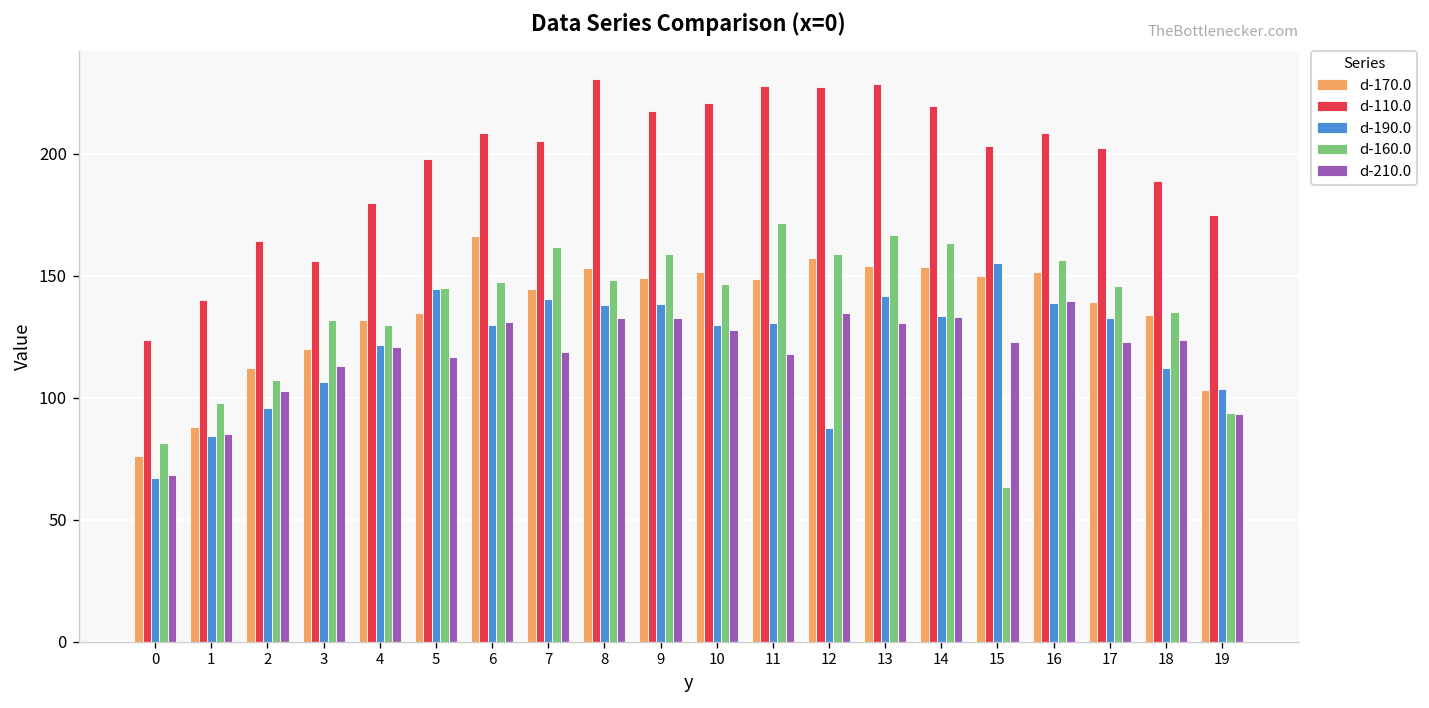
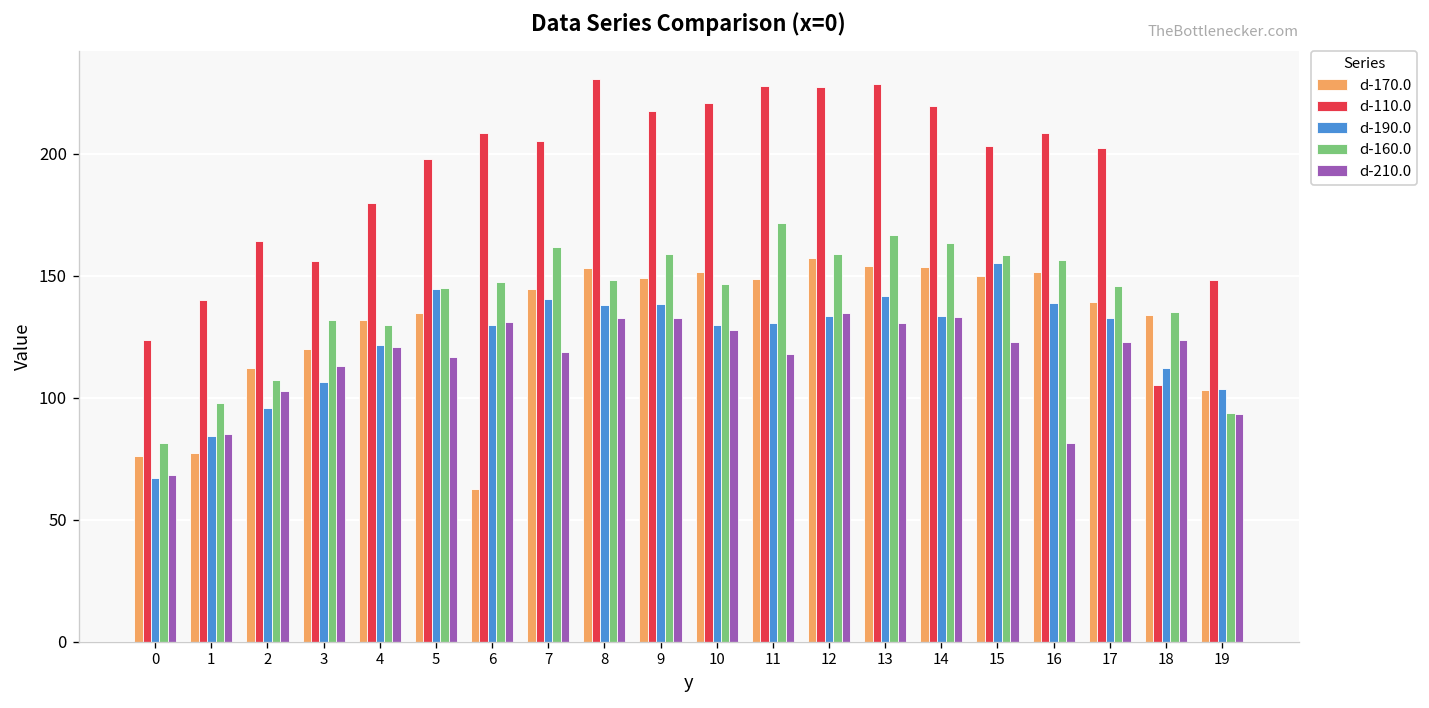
d-170.0, 1: 88 -> 77
d-170.0, 6: 166 -> 63
d-190.0, 12: 88 -> 134
d-160.0, 15: 63 -> 159
d-210.0, 16: 140 -> 82
d-110.0, 18: 189 -> 105
d-110.0, 19: 175 -> 148
